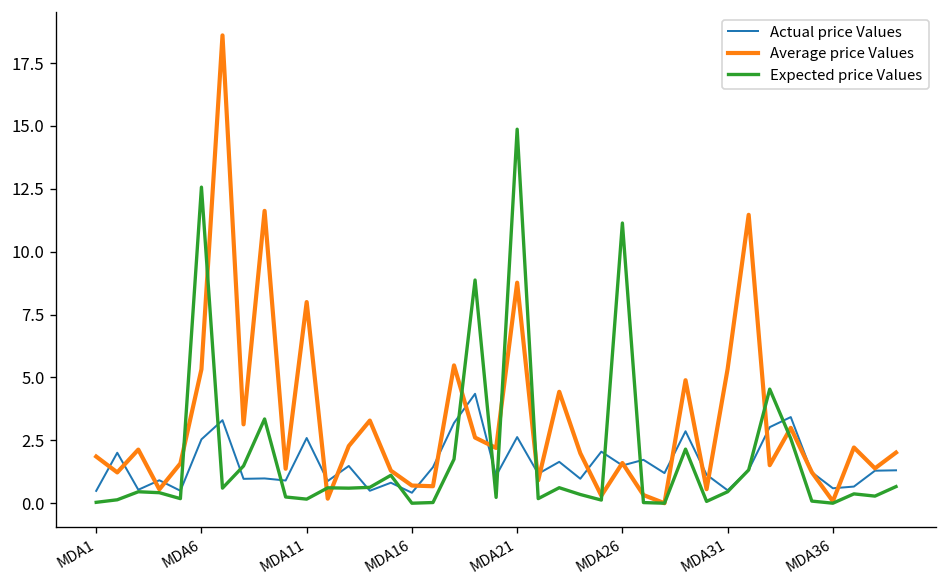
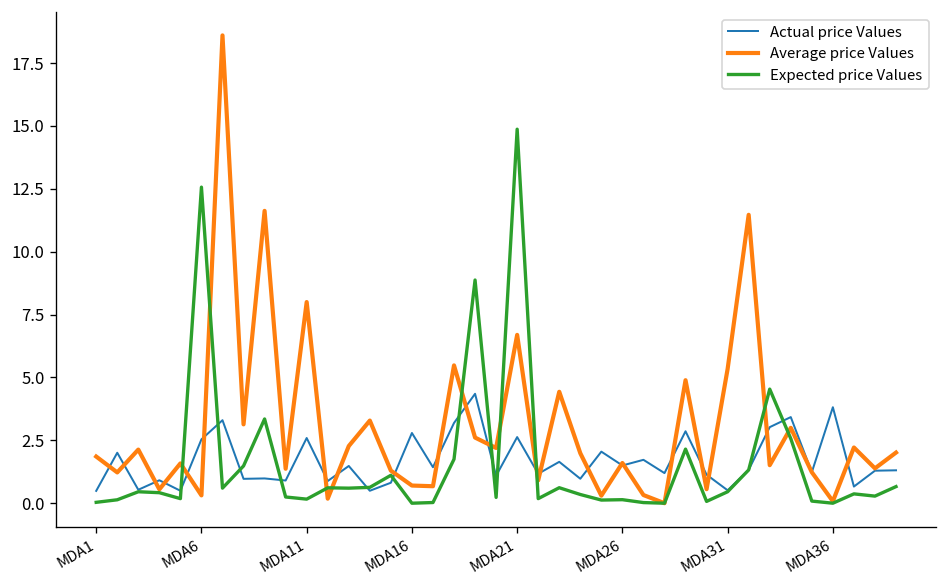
Average price Values, MDA6: 5.3 -> 0.3
Actual price Values, MDA16: 0.4 -> 2.8
Average price Values, MDA21: 8.8 -> 6.7
Expected price Values, MDA26: 11.1 -> 0.1
Actual price Values, MDA36: 0.6 -> 3.8
